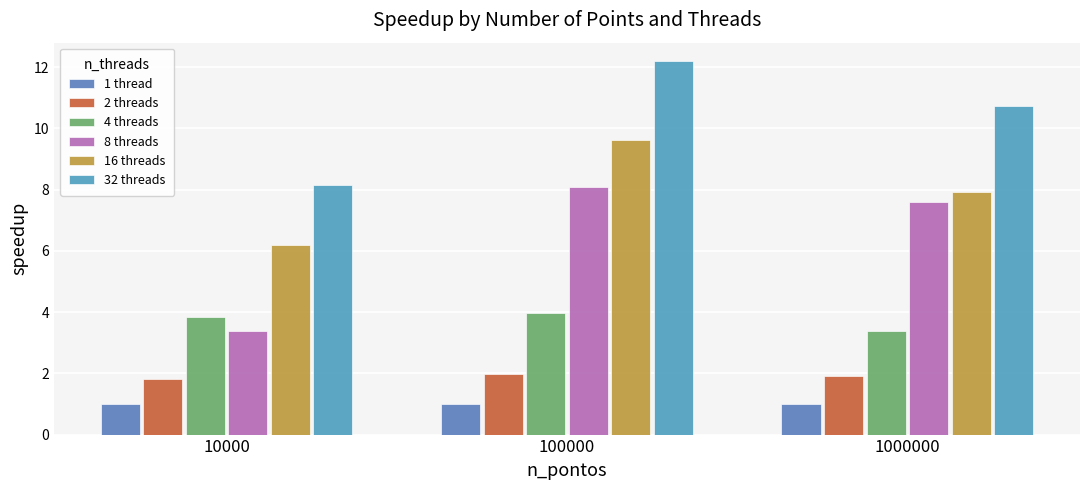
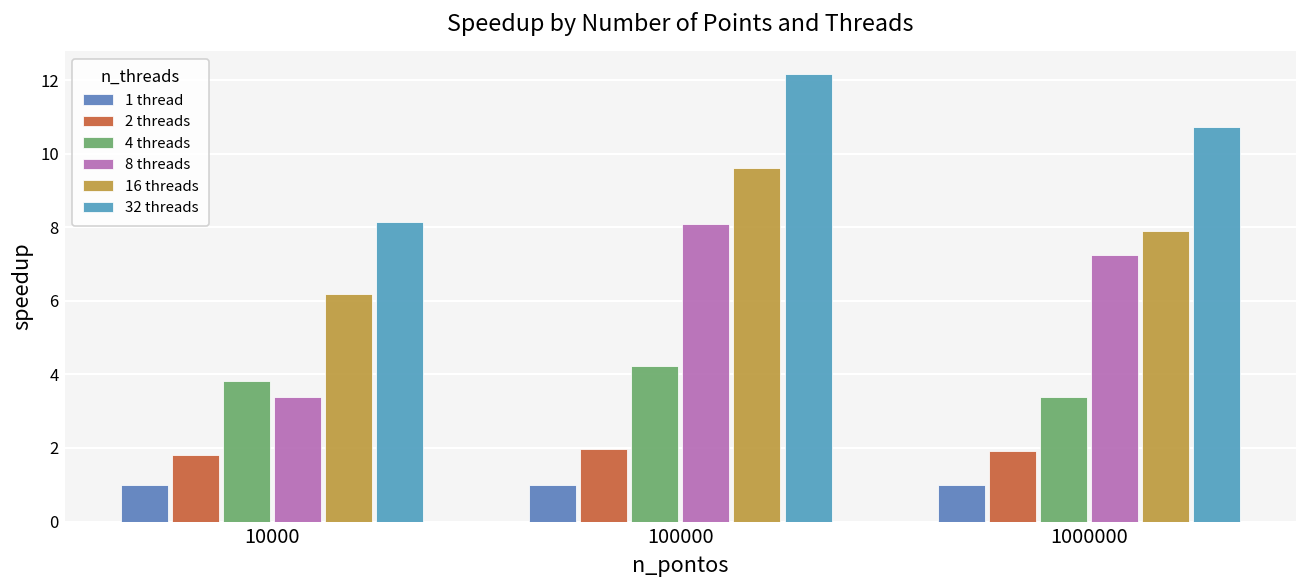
4 threads, 100000: 4.0 -> 4.2
8 threads, 1000000: 7.6 -> 7.2
